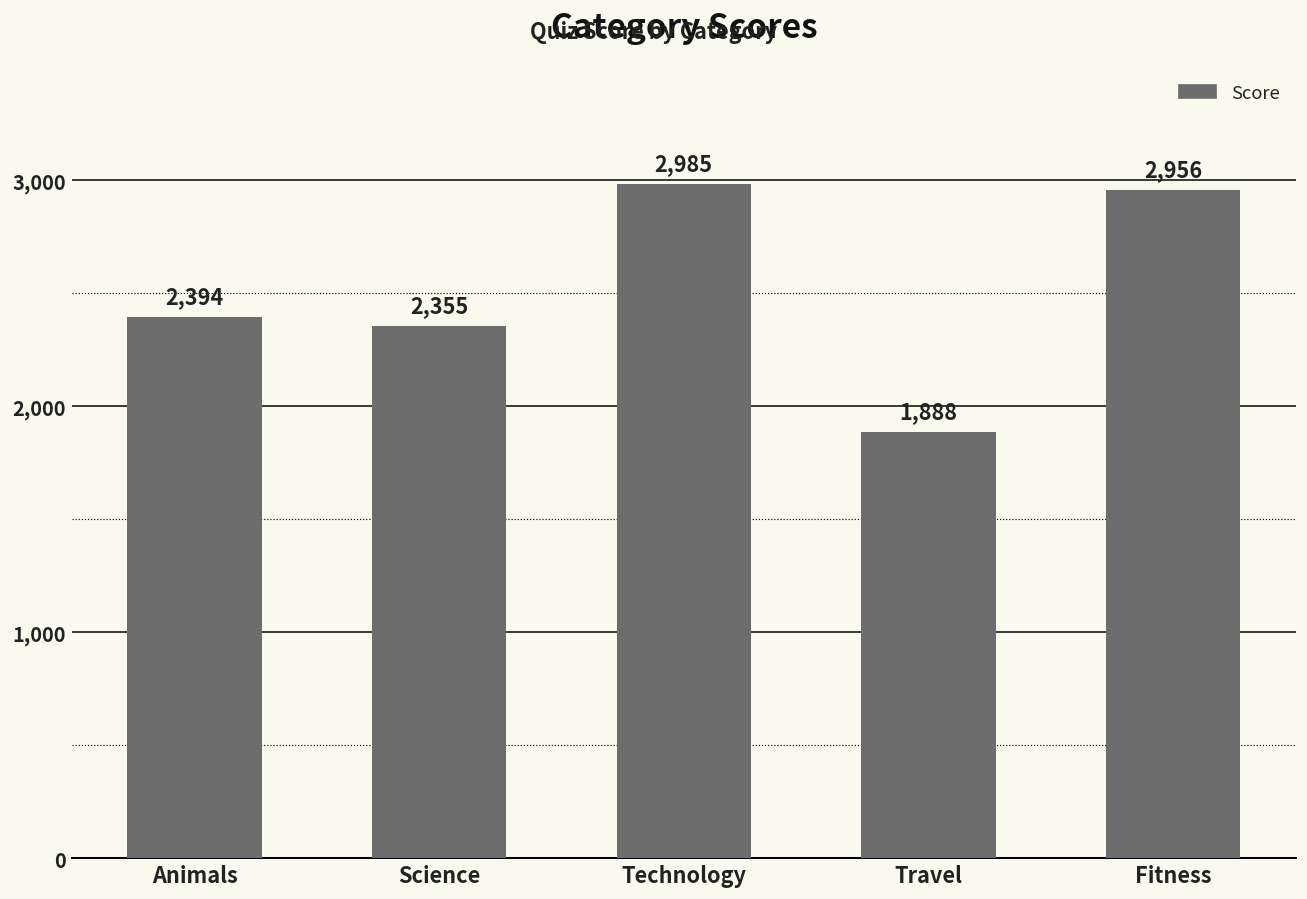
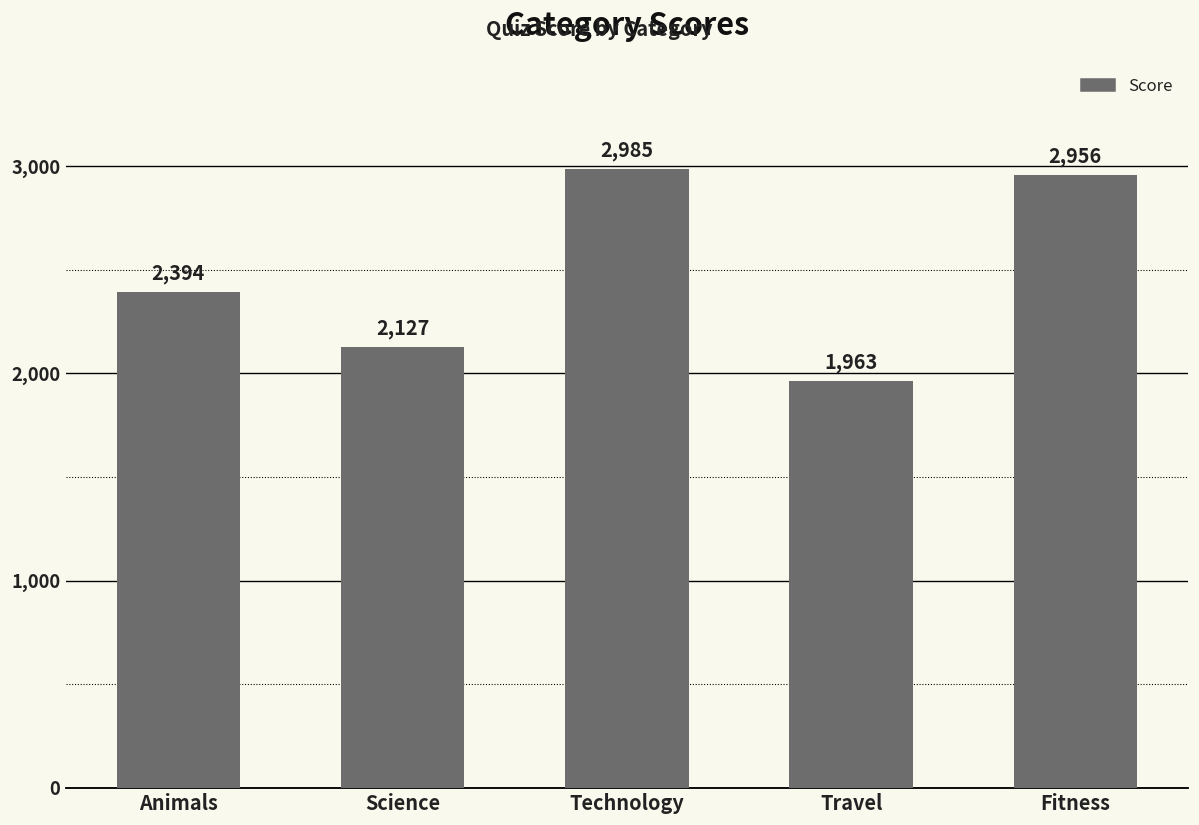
Science: 2,355 -> 2,127
Travel: 1,888 -> 1,963
